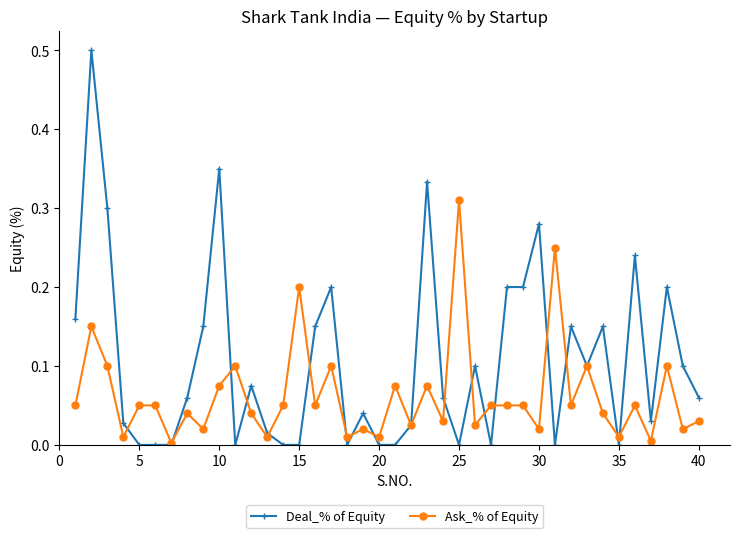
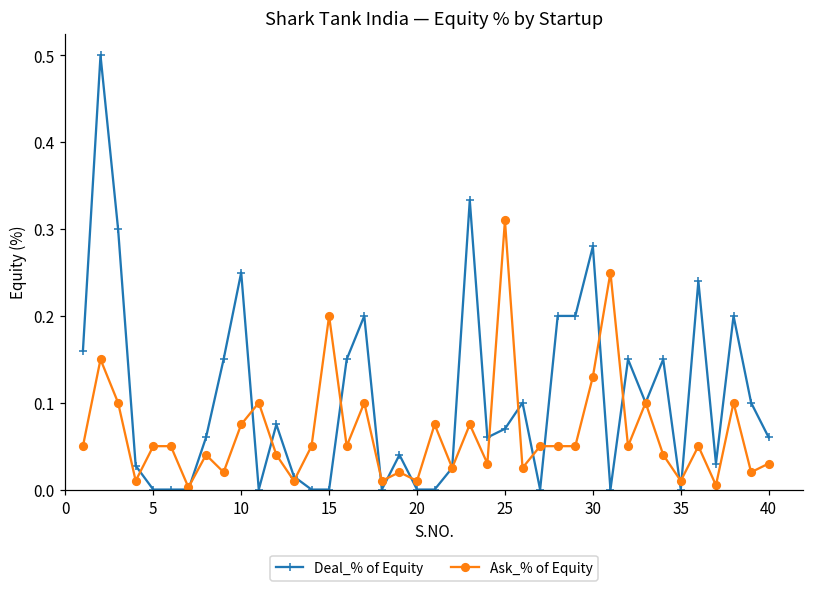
Deal_% of Equity, 10: 0.35 -> 0.25
Deal_% of Equity, 25: 0.00 -> 0.07
Ask_% of Equity, 30: 0.02 -> 0.13
